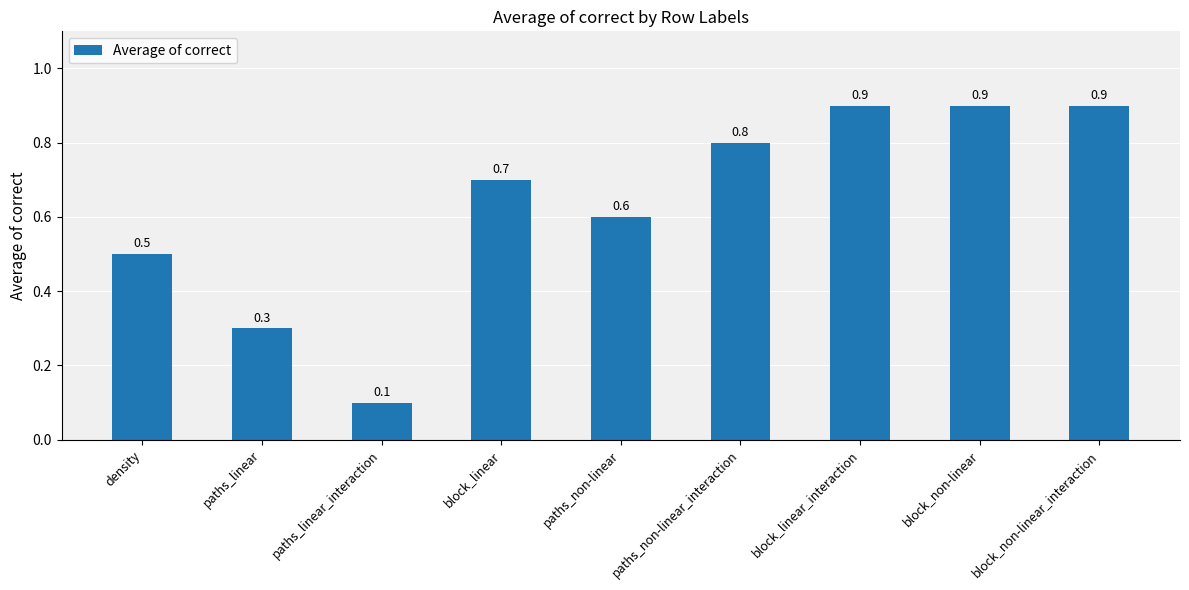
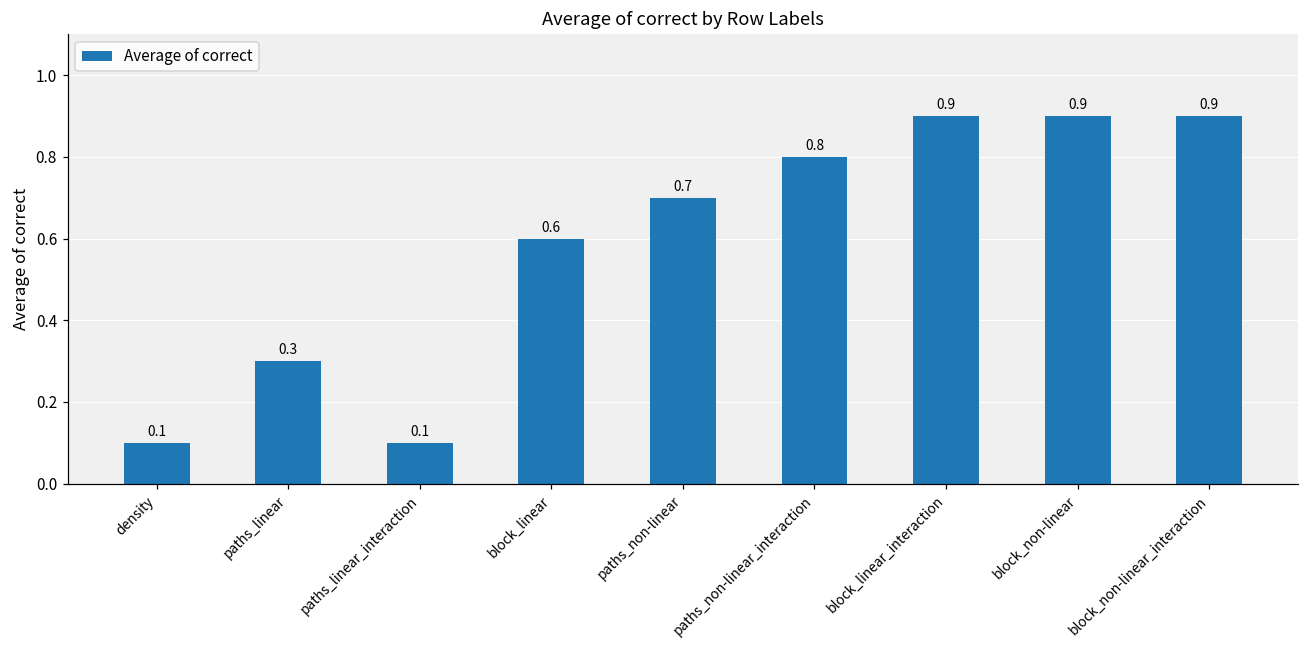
density: 0.5 -> 0.1
block_linear: 0.7 -> 0.6
paths_non-linear: 0.6 -> 0.7
